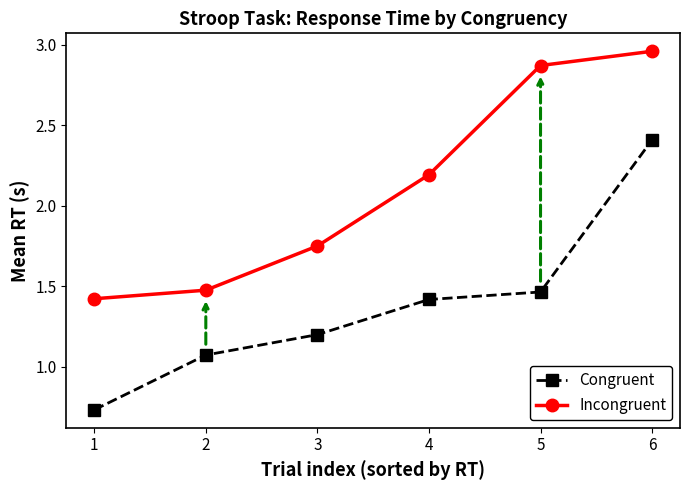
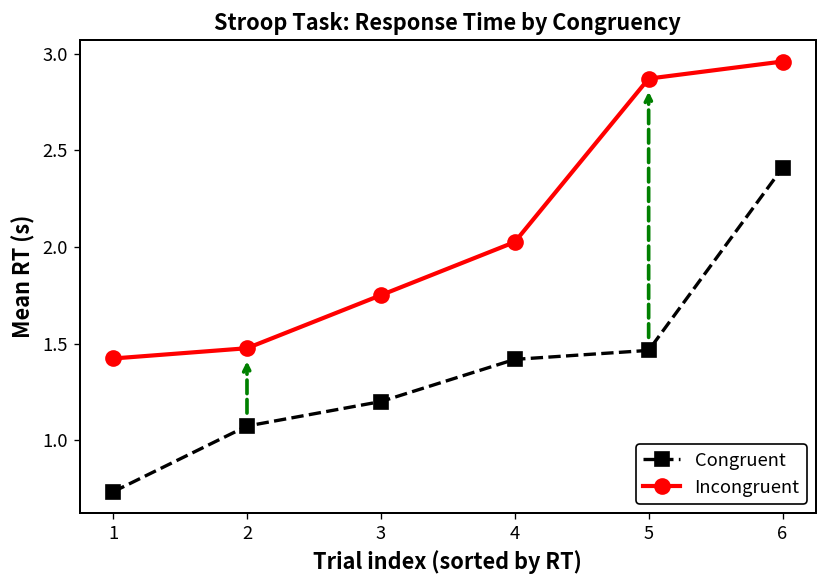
Incongruent, 4: 2.19 -> 2.03
